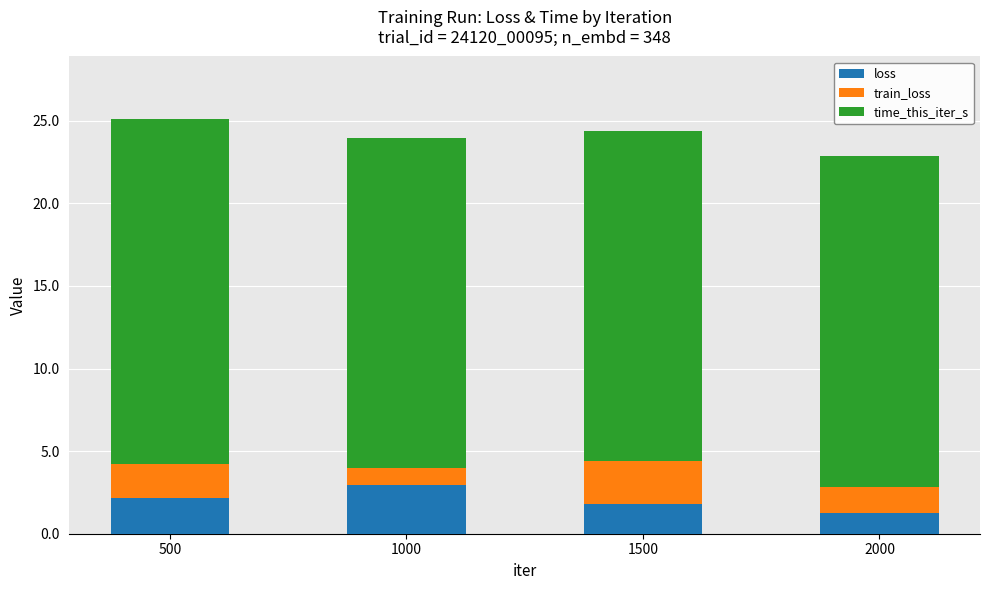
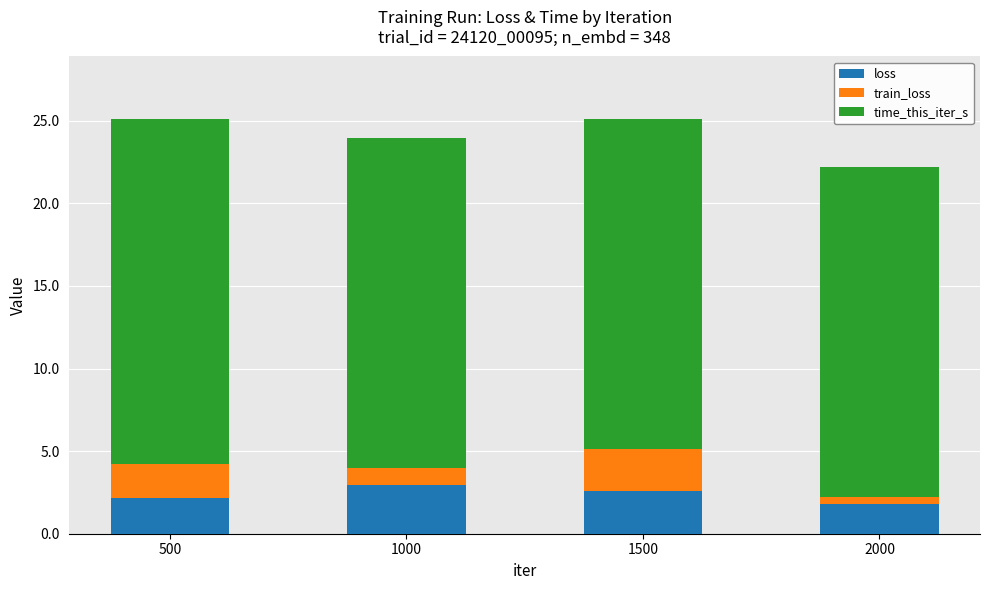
loss, 1500: 1.8 -> 2.6
loss, 2000: 1.3 -> 1.8
train_loss, 2000: 1.6 -> 0.4
